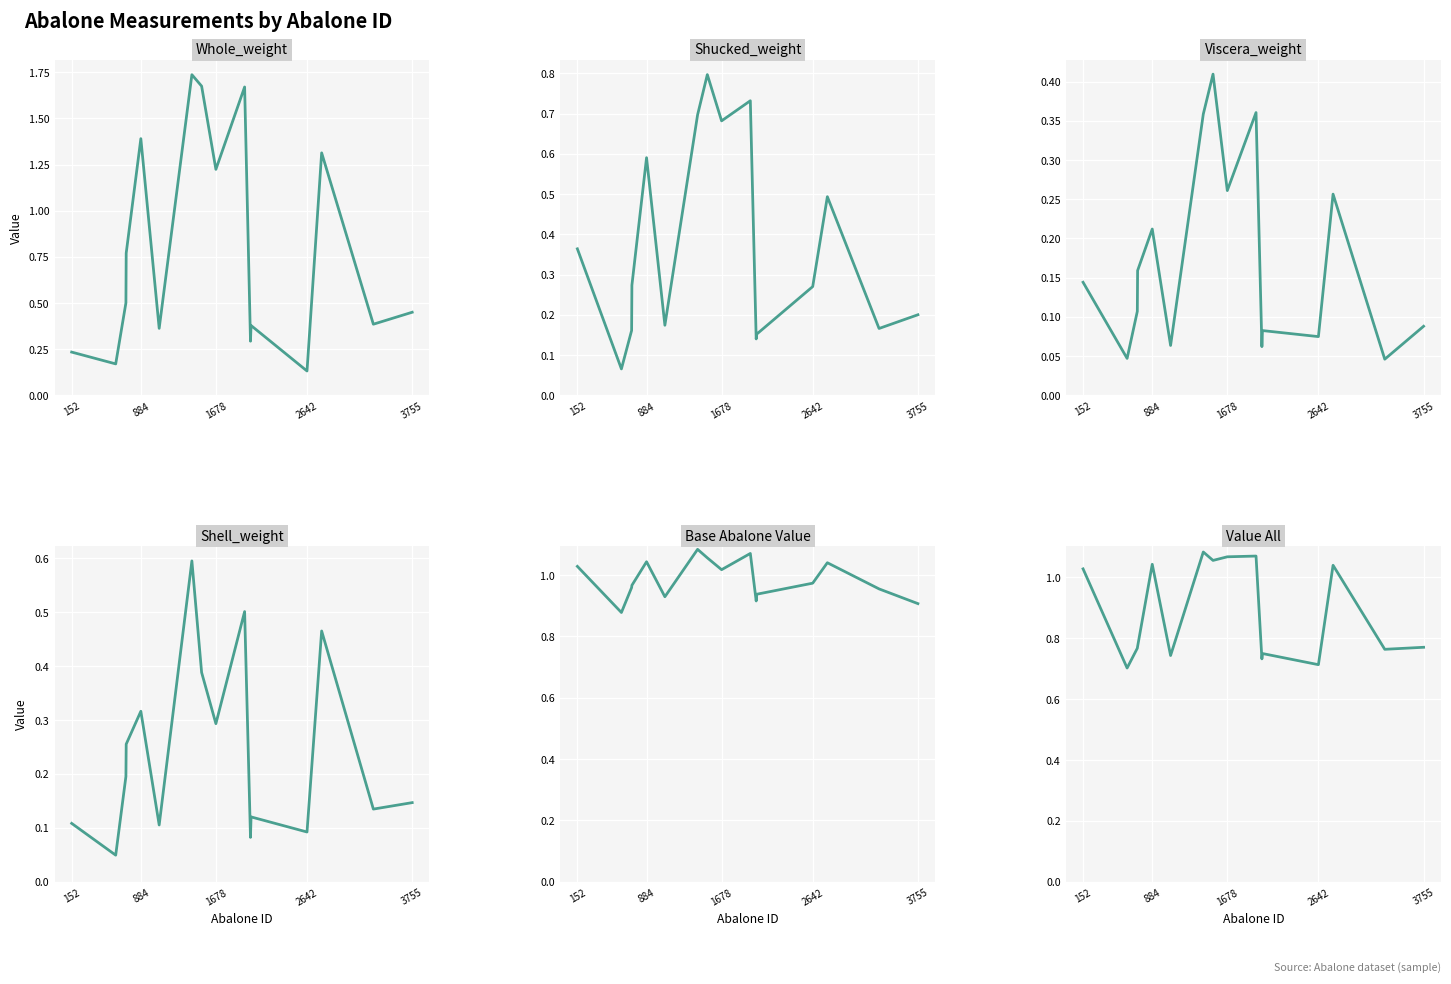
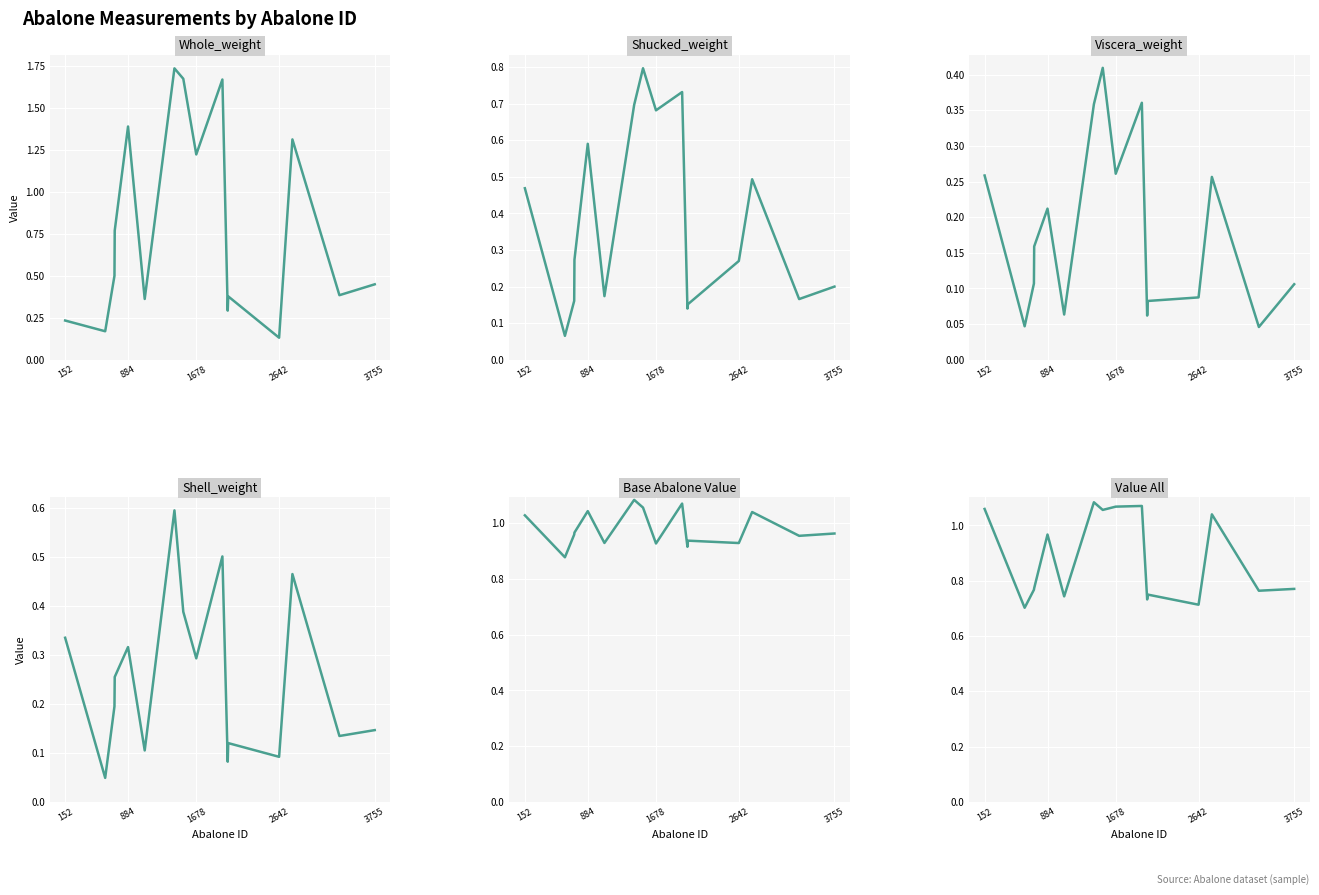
Shucked_weight, 152: 0.36 -> 0.47
Viscera_weight, 152: 0.14 -> 0.26
Viscera_weight, 2642: 0.07 -> 0.09
Viscera_weight, 3755: 0.09 -> 0.11
Shell_weight, 152: 0.11 -> 0.34
Base Abalone Value, 1678: 1.02 -> 0.93
Base Abalone Value, 2642: 0.97 -> 0.93
Base Abalone Value, 3755: 0.91 -> 0.96
Value All, 152: 1.03 -> 1.06
Value All, 884: 1.04 -> 0.97
